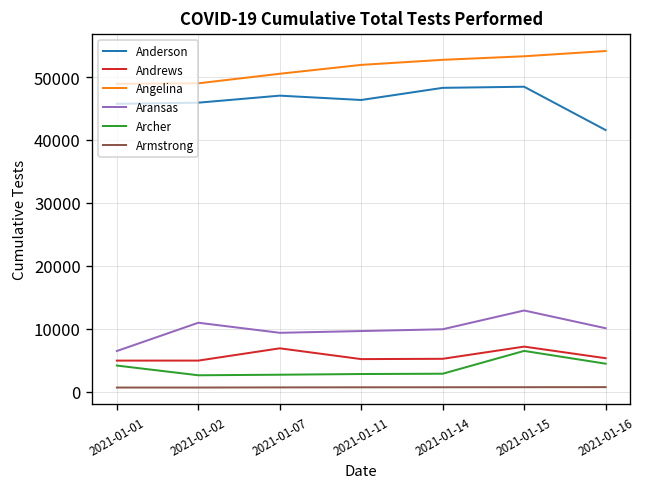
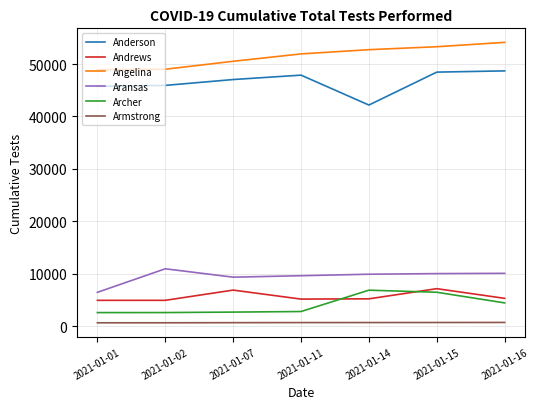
Archer, 2021-01-01: 4000 -> 3000
Anderson, 2021-01-11: 46000 -> 48000
Anderson, 2021-01-14: 48000 -> 42000
Archer, 2021-01-14: 3000 -> 7000
Aransas, 2021-01-15: 13000 -> 10000
Anderson, 2021-01-16: 42000 -> 49000
